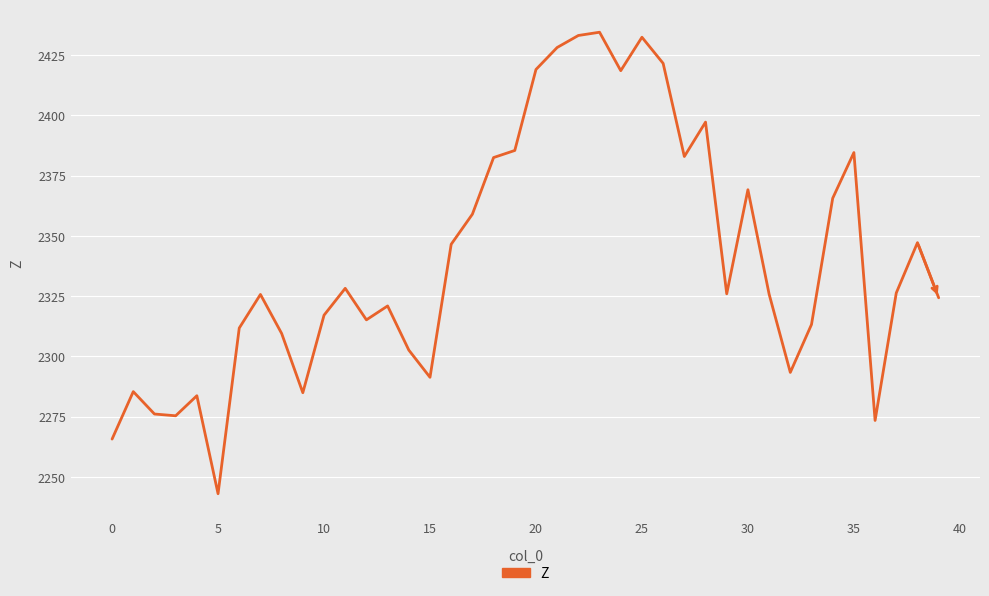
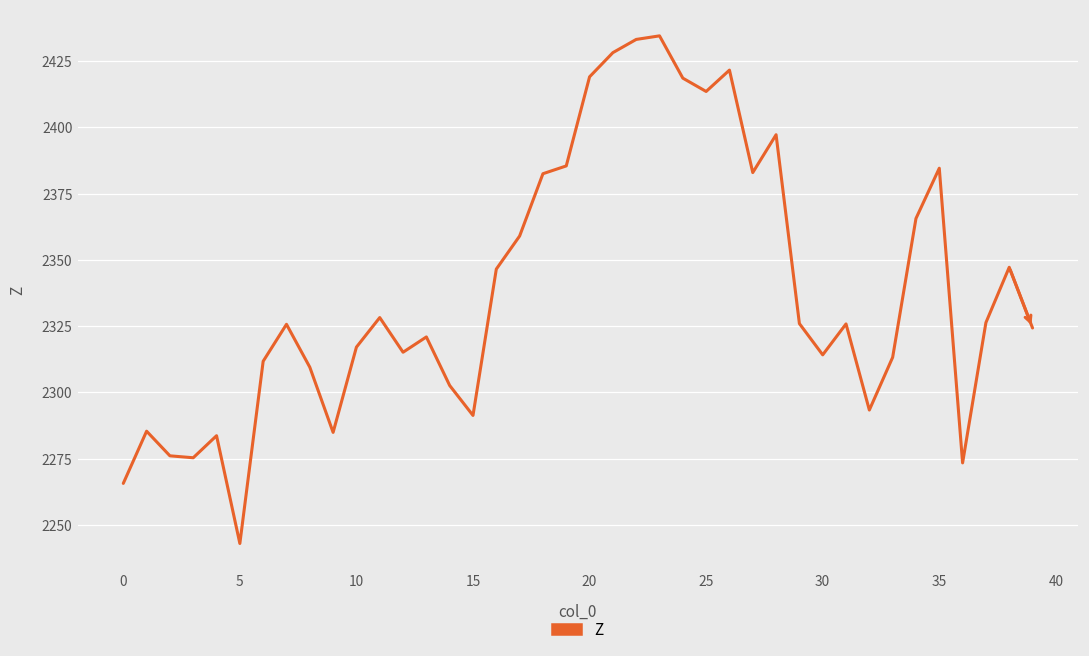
25: 2432 -> 2414
30: 2369 -> 2314
